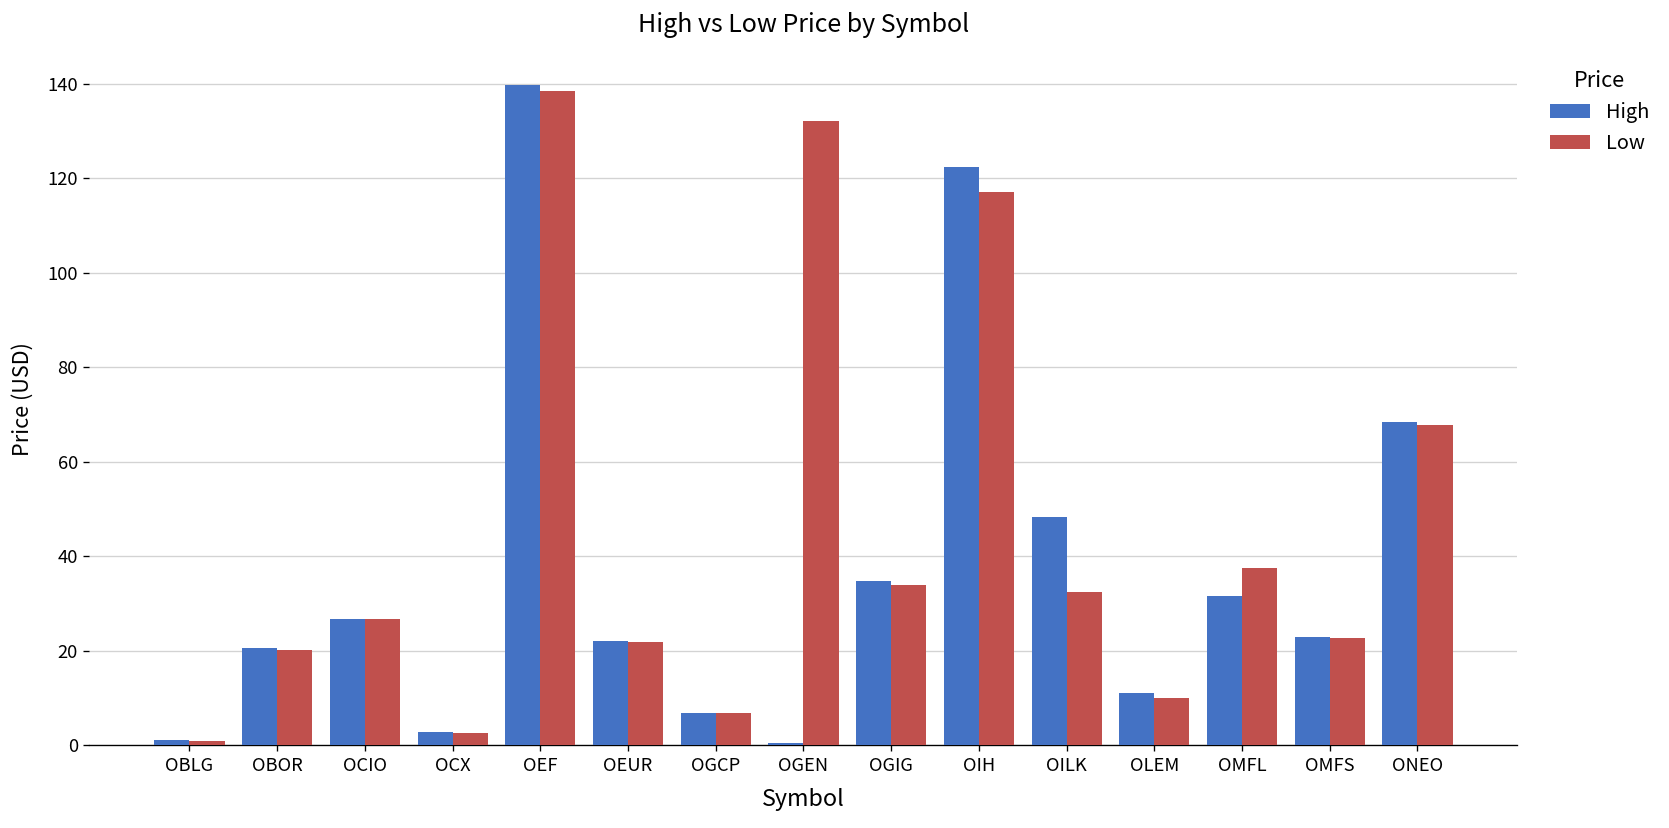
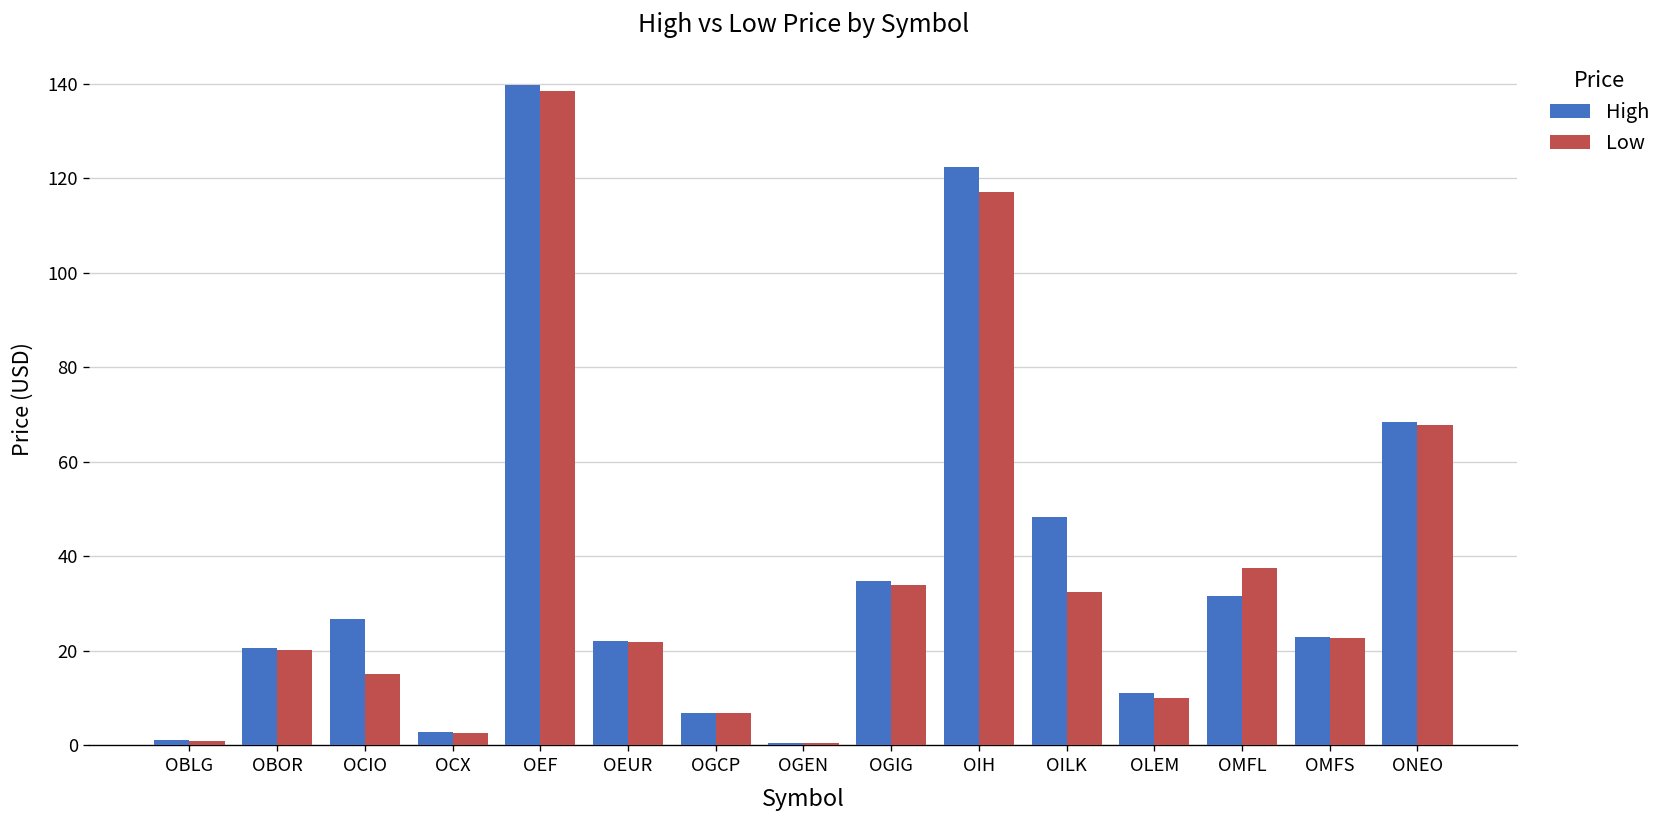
Low, OCIO: 27 -> 15
Low, OGEN: 132 -> 1
